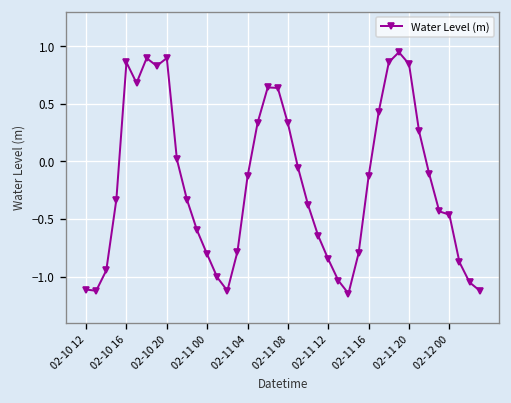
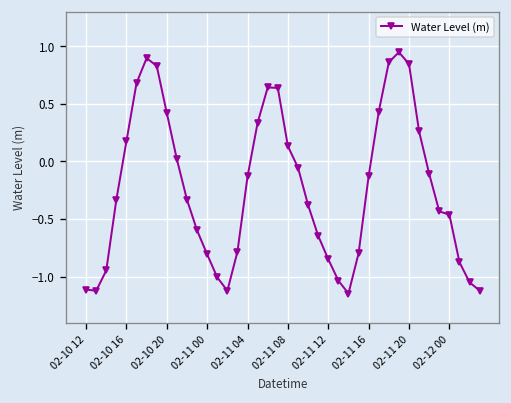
02-10 16: 0.9 -> 0.2
02-10 20: 0.9 -> 0.4
02-11 08: 0.3 -> 0.1
